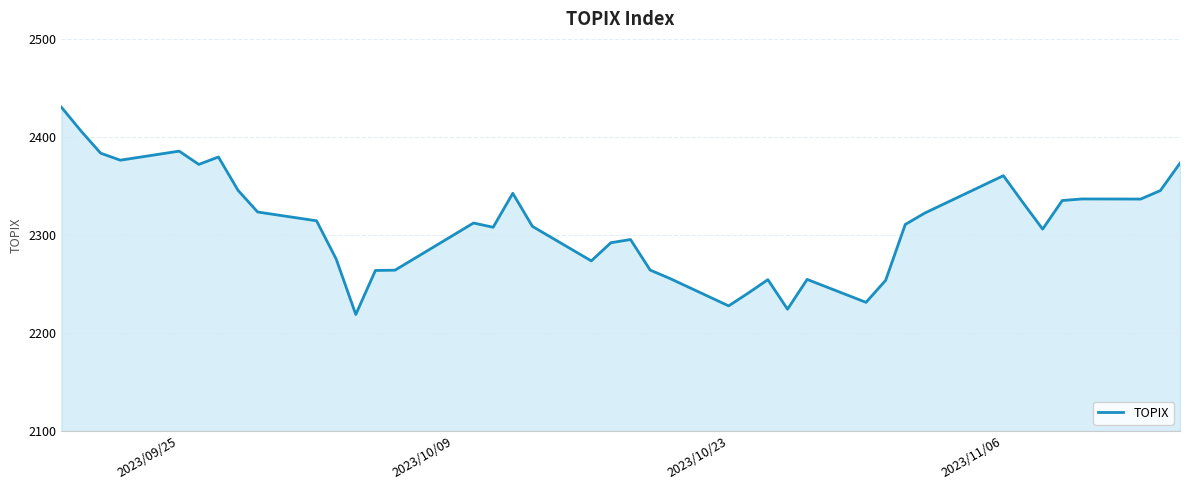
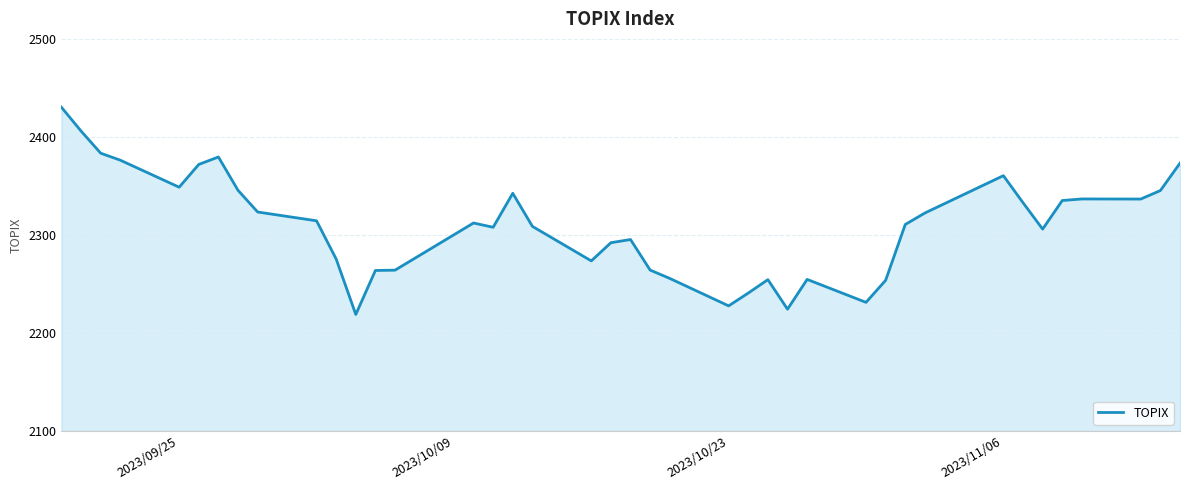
2023/09/25: 2390 -> 2350
